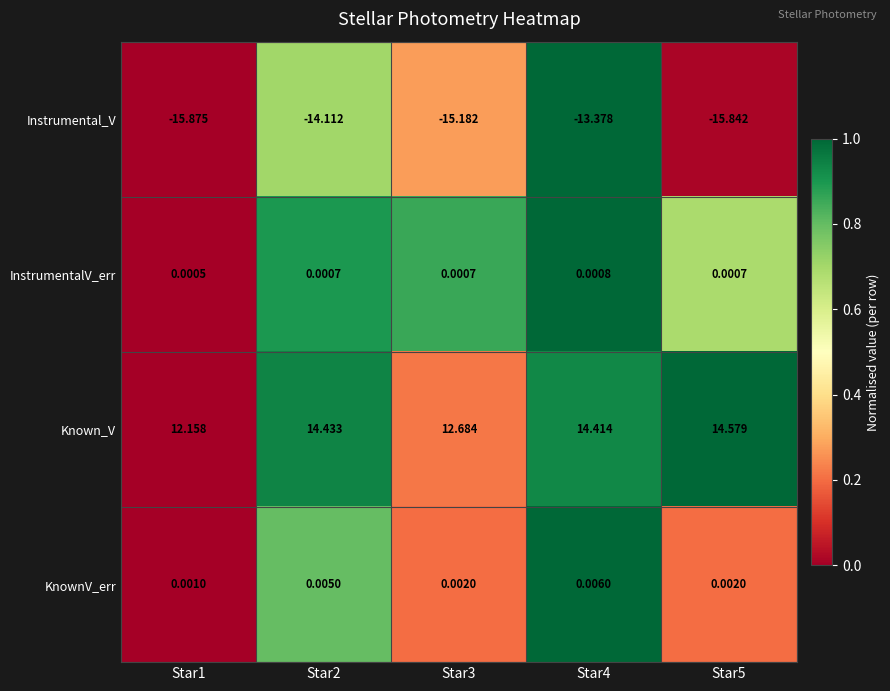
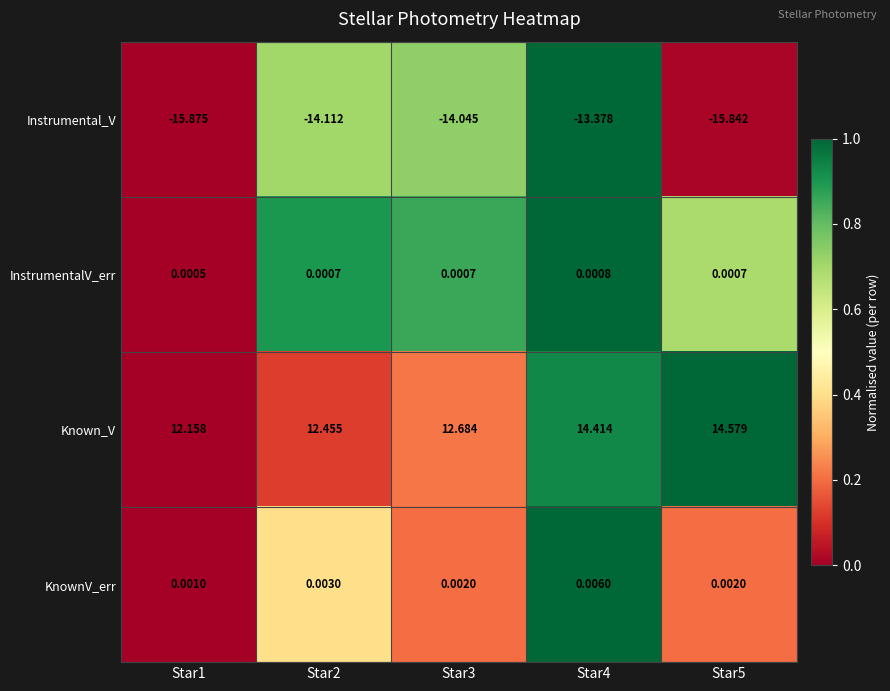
Instrumental_V, Star3: -15.182 -> -14.045
Known_V, Star2: 14.433 -> 12.455
KnownV_err, Star2: 0.0050 -> 0.0030
